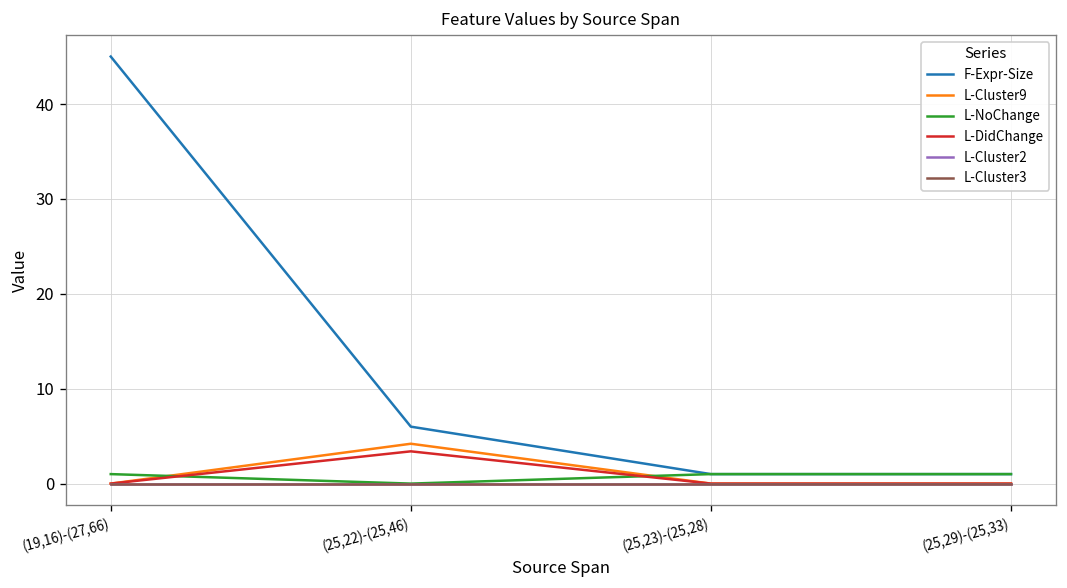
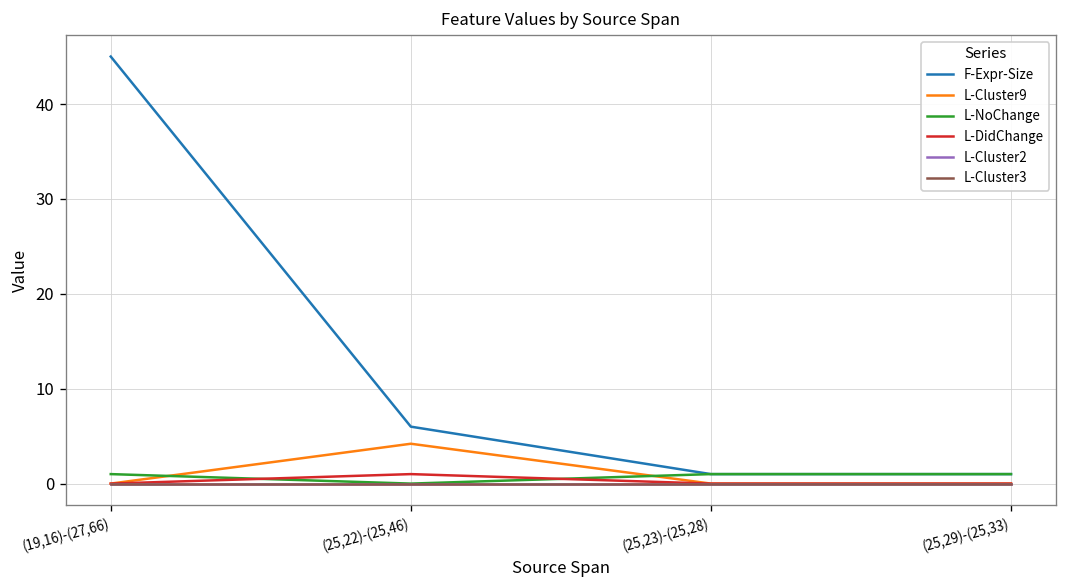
L-DidChange, (25,22)-(25,46): 3 -> 1
